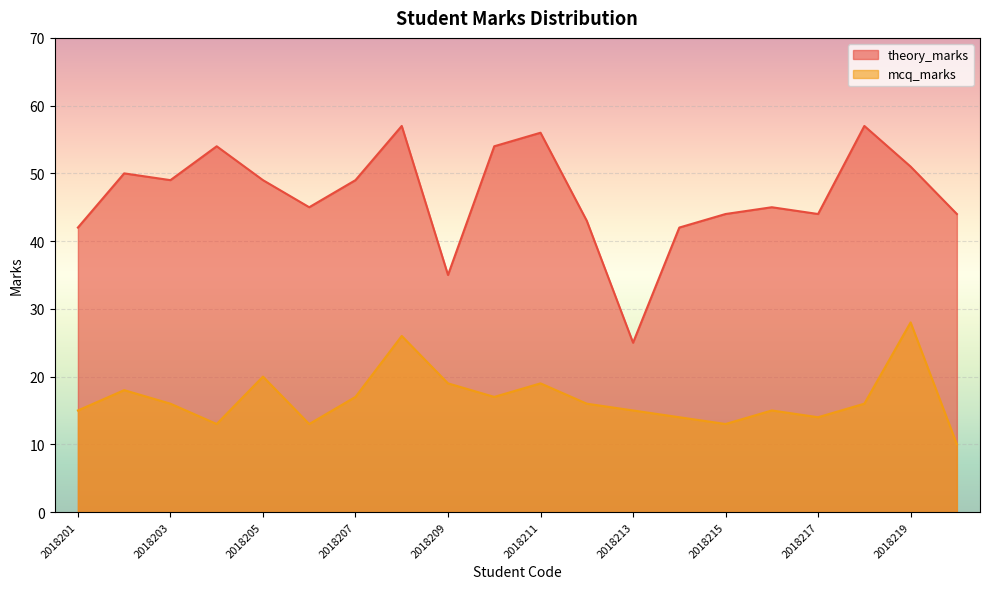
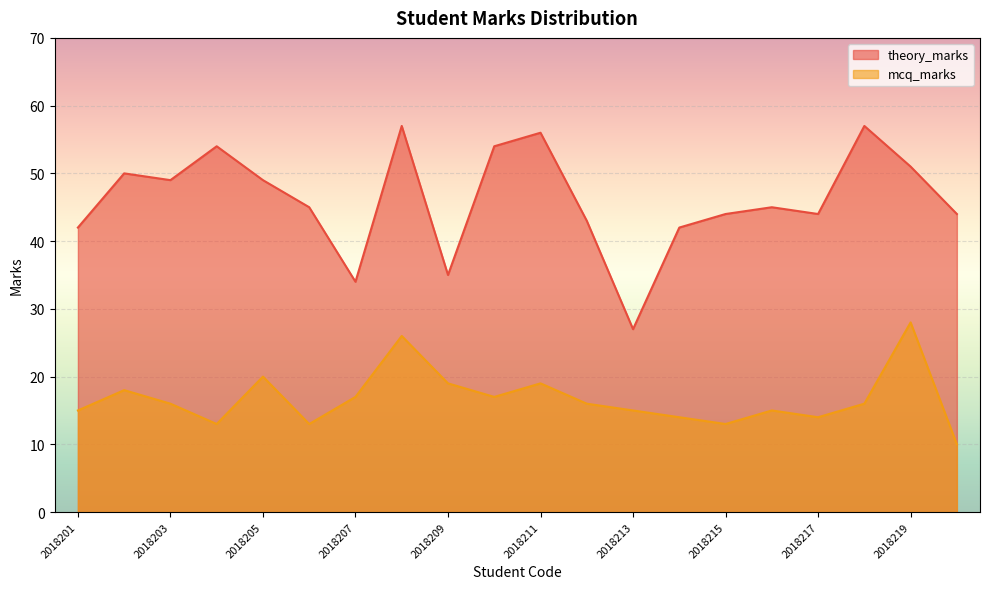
theory_marks, 2018207: 49 -> 34
theory_marks, 2018213: 25 -> 27
